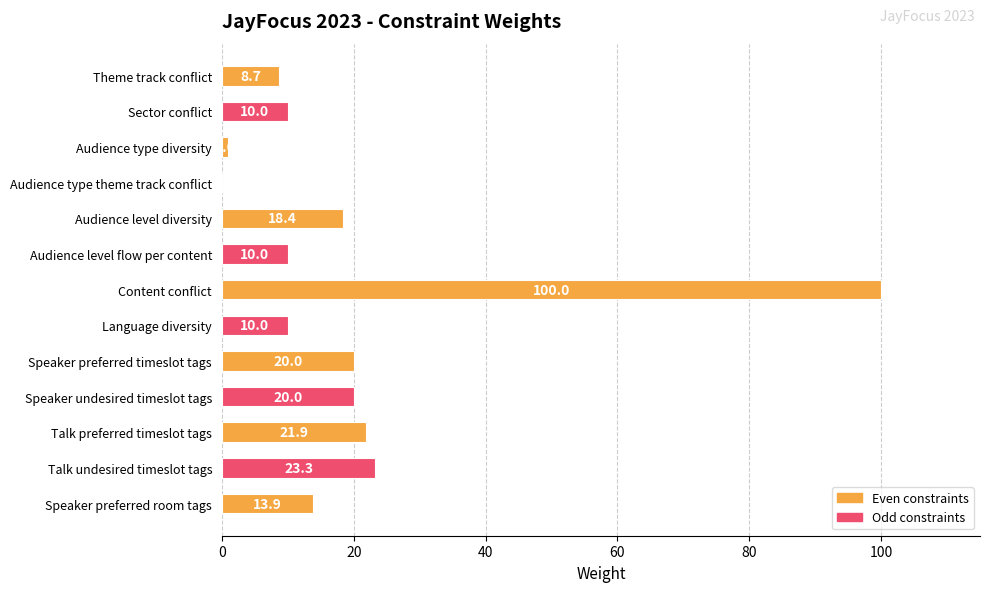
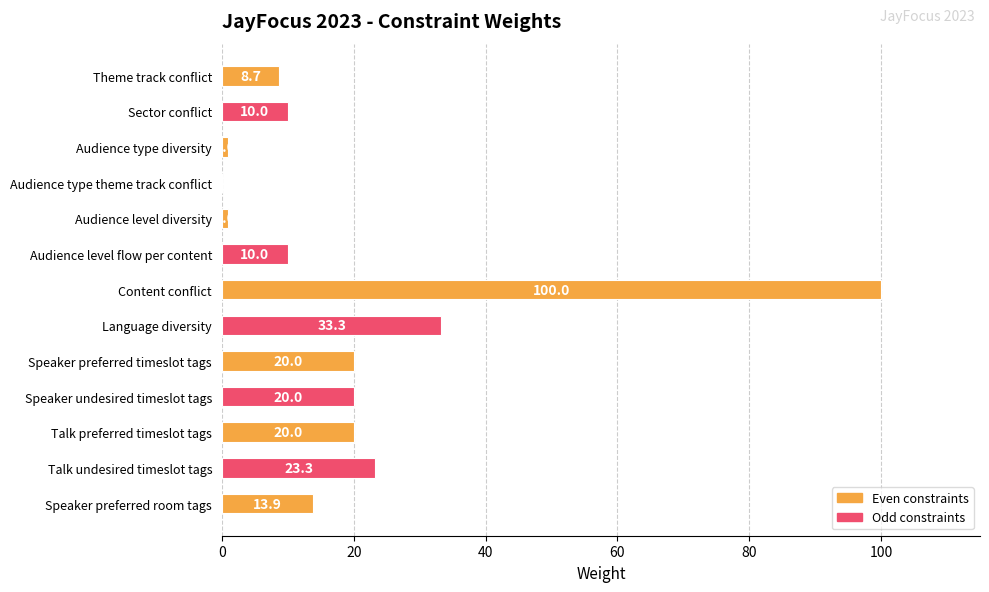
Audience level diversity: 18 -> 1
Language diversity: 10.0 -> 33.3
Talk preferred timeslot tags: 21.9 -> 20.0
